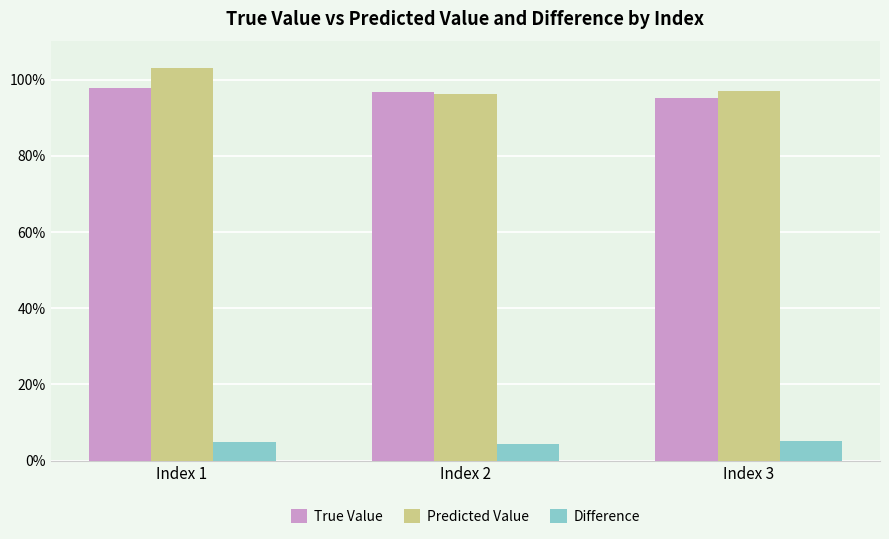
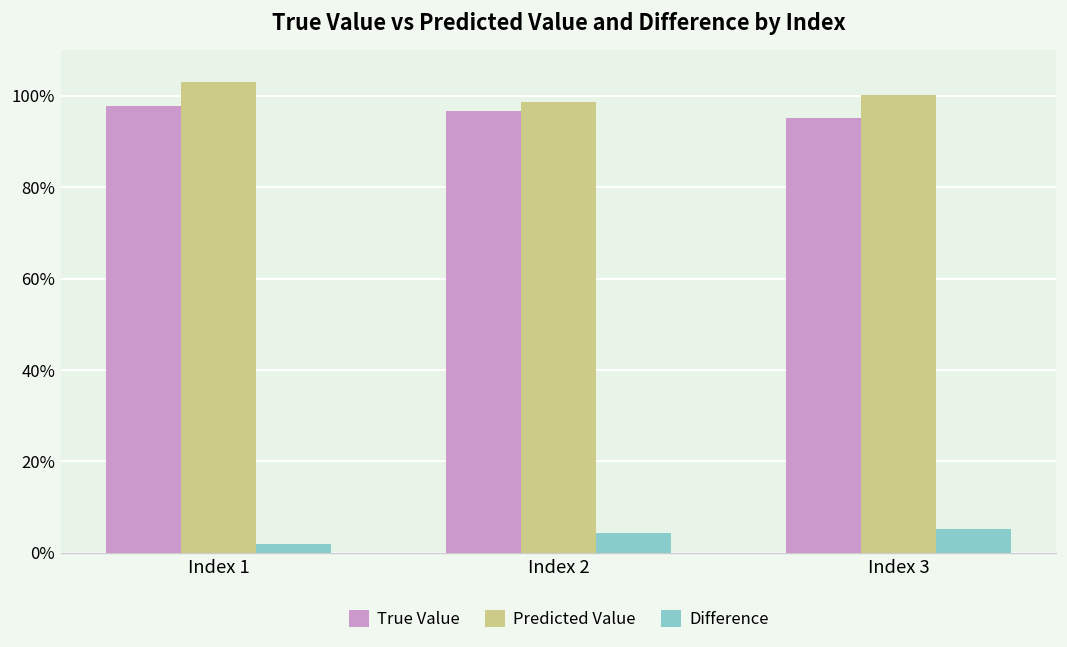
Difference, Index 1: 5% -> 2%
Predicted Value, Index 2: 96% -> 99%
Predicted Value, Index 3: 97% -> 100%
